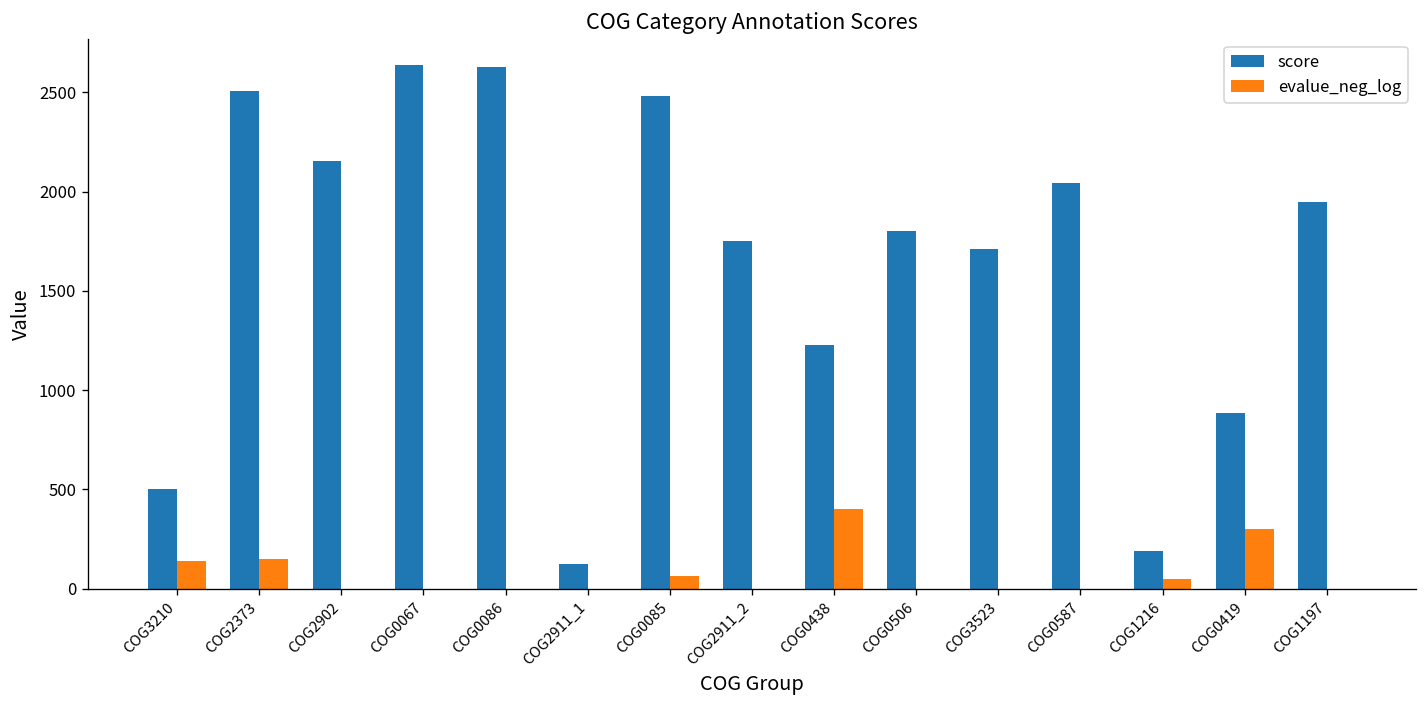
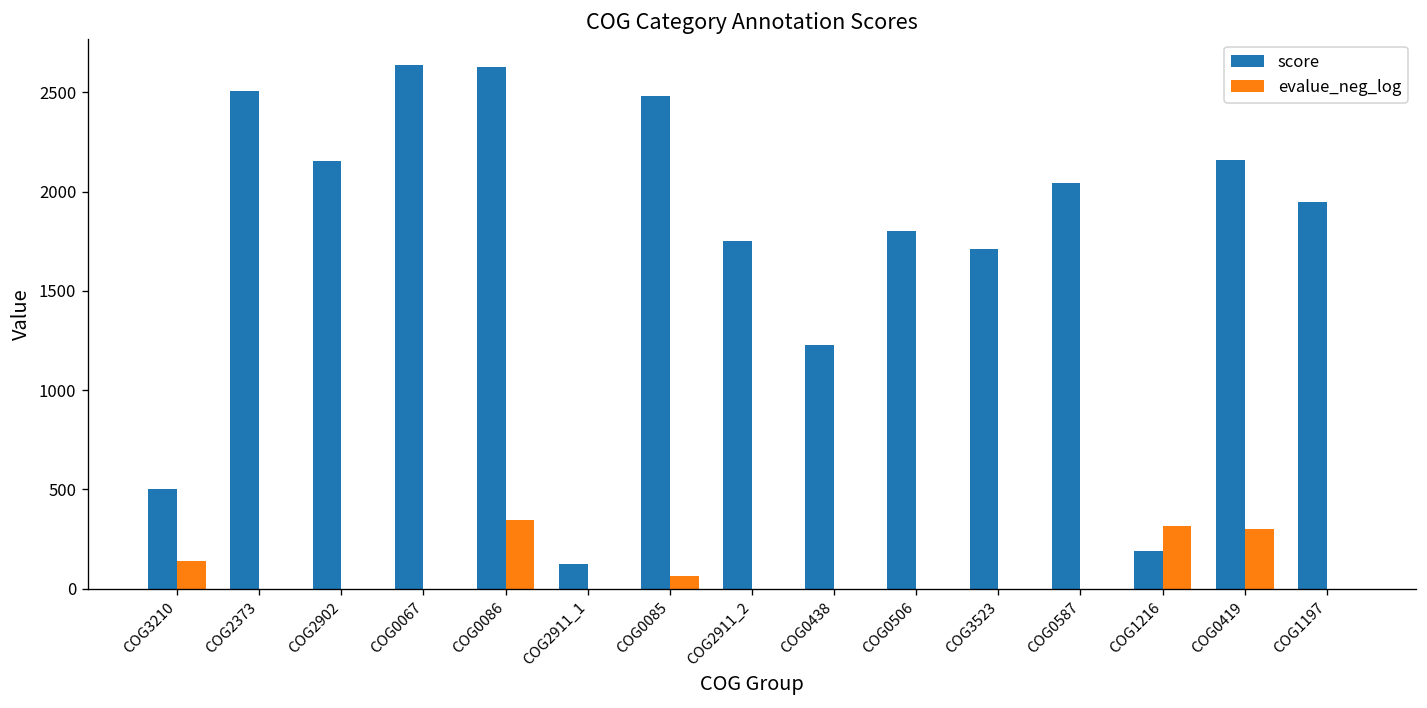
evalue_neg_log, COG2373: 150 -> 0
evalue_neg_log, COG0086: 0 -> 340
evalue_neg_log, COG0438: 400 -> 0
evalue_neg_log, COG1216: 50 -> 320
score, COG0419: 880 -> 2160
